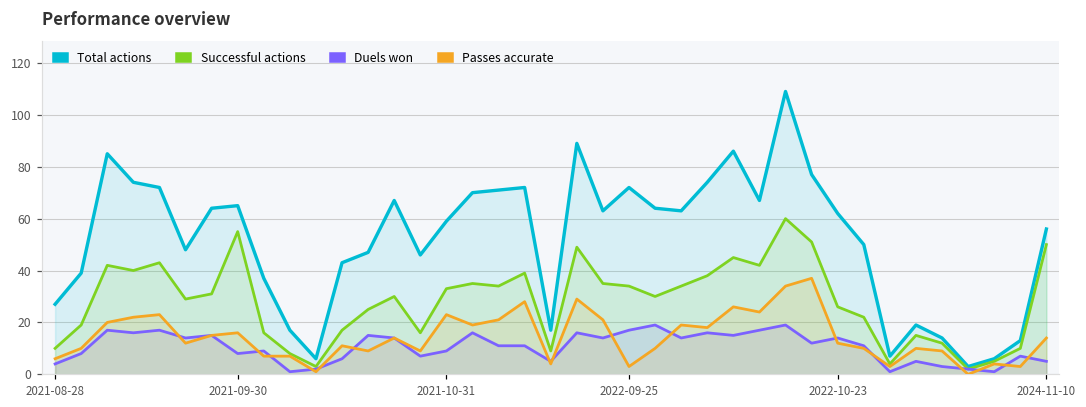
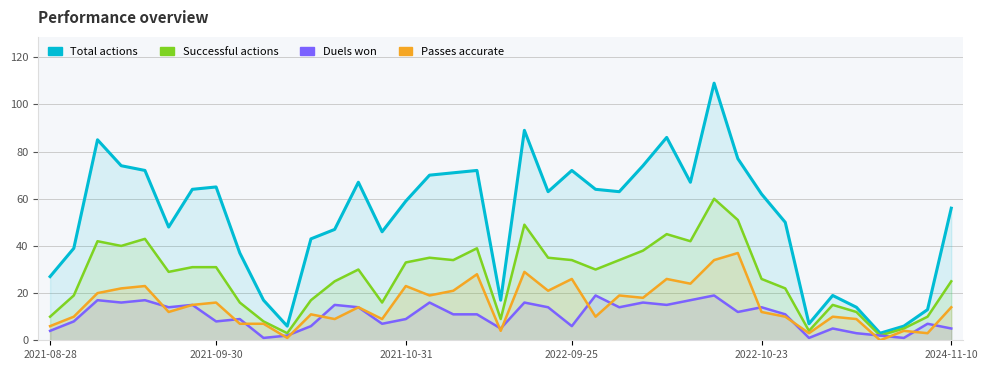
Successful actions, 2021-09-30: 55 -> 31
Duels won, 2022-09-25: 17 -> 6
Passes accurate, 2022-09-25: 3 -> 26
Successful actions, 2024-11-10: 50 -> 25
